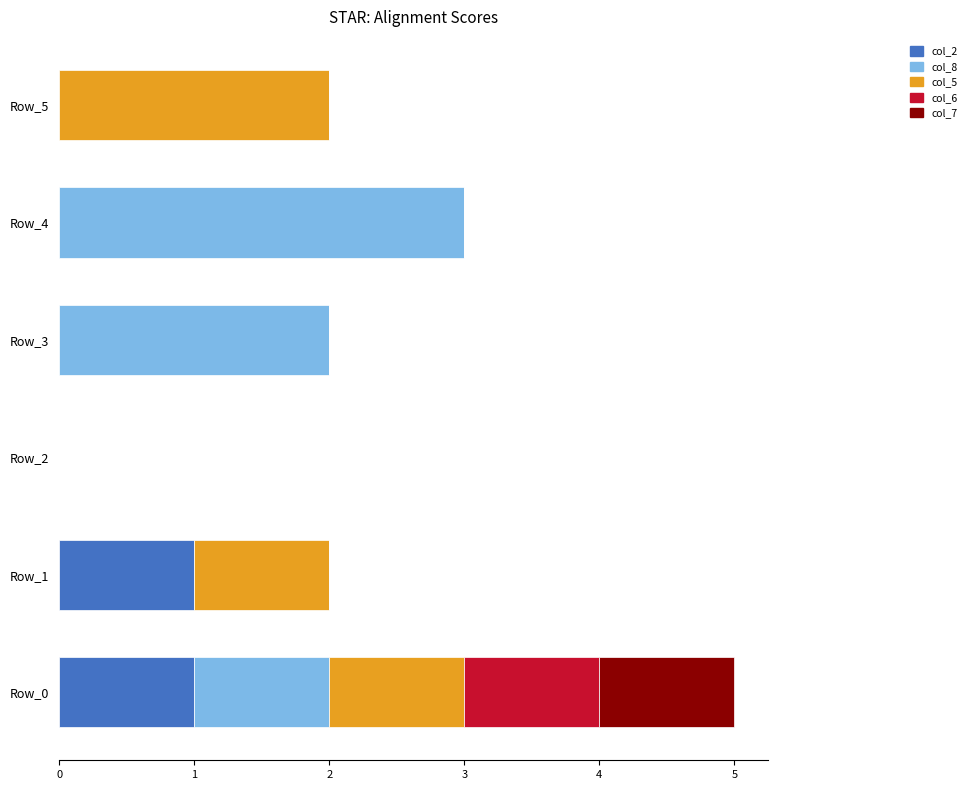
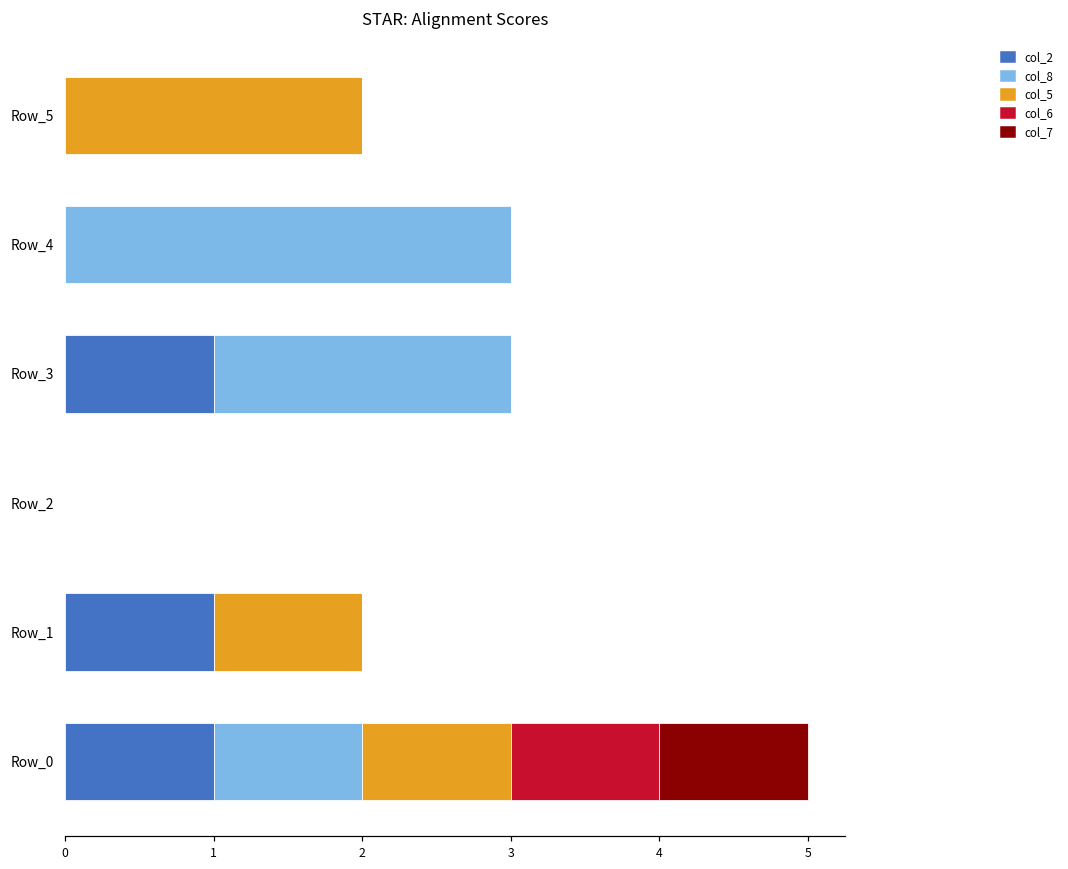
col_2, Row_3: 0 -> 1
